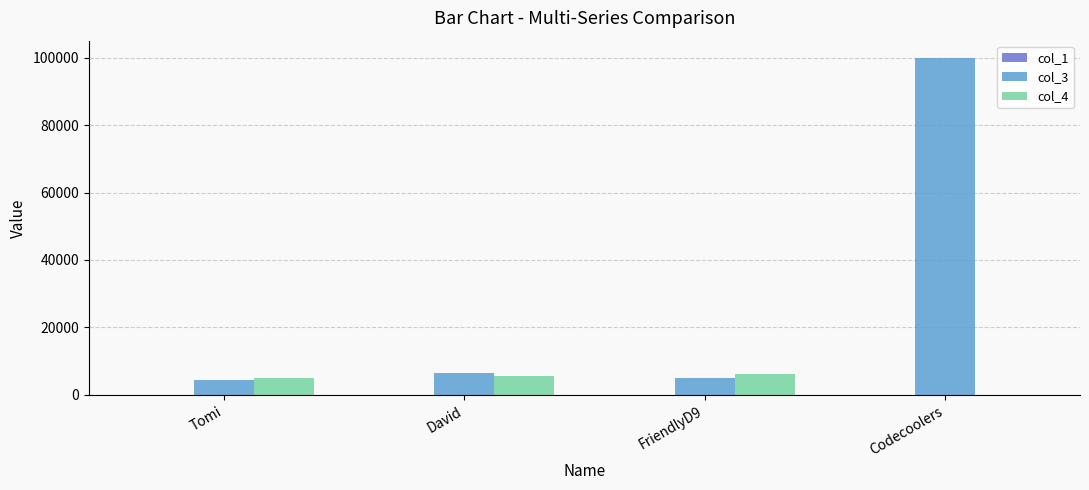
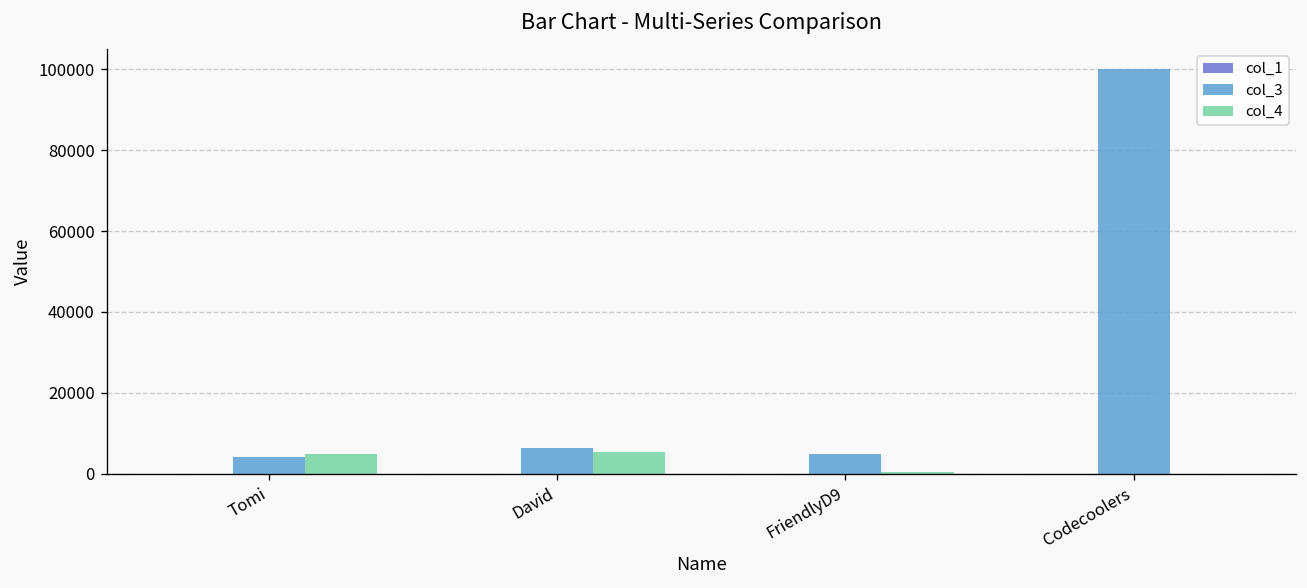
col_4, FriendlyD9: 6000 -> 1000
